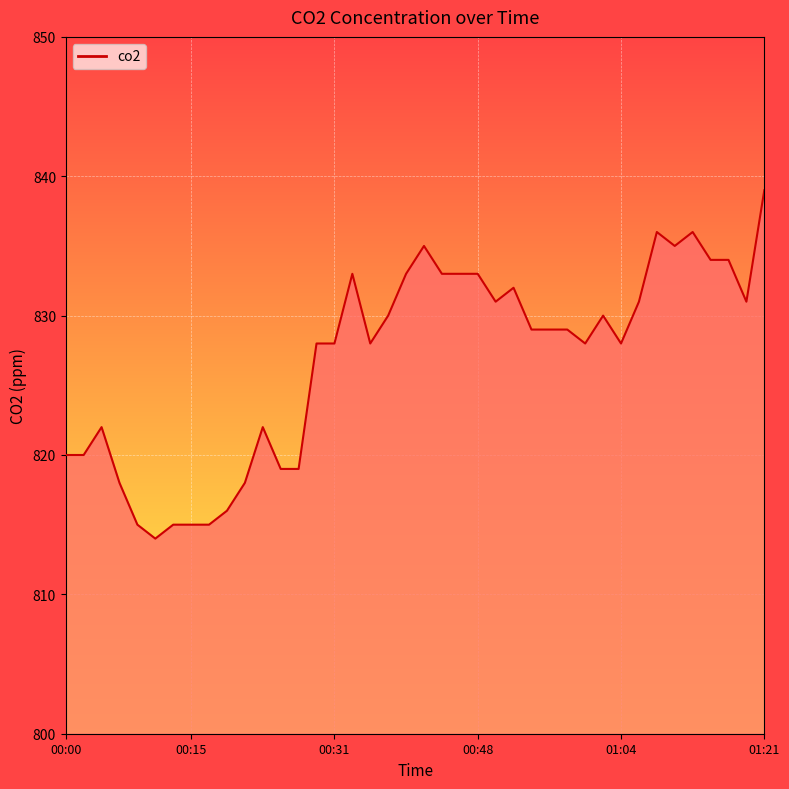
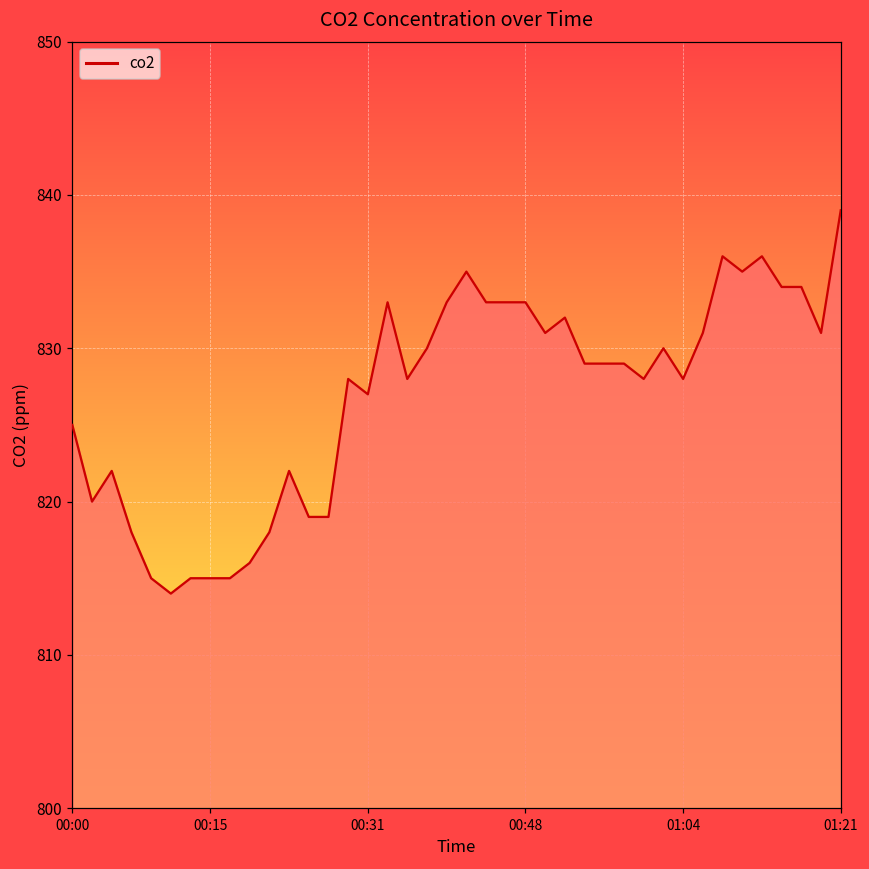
00:00: 820 -> 825
00:31: 828 -> 827
